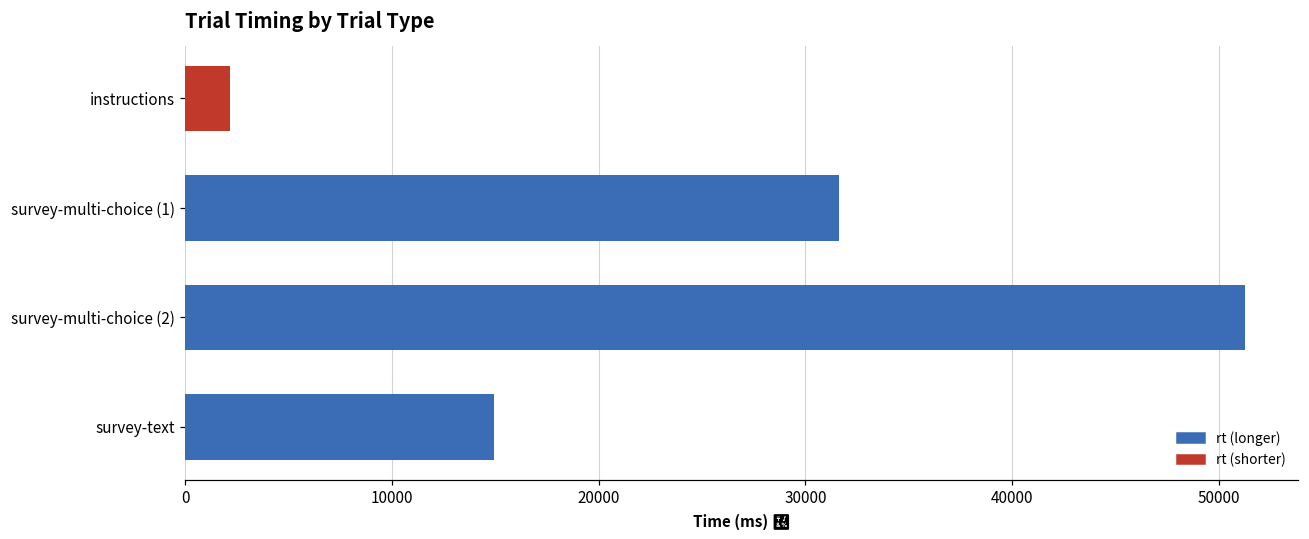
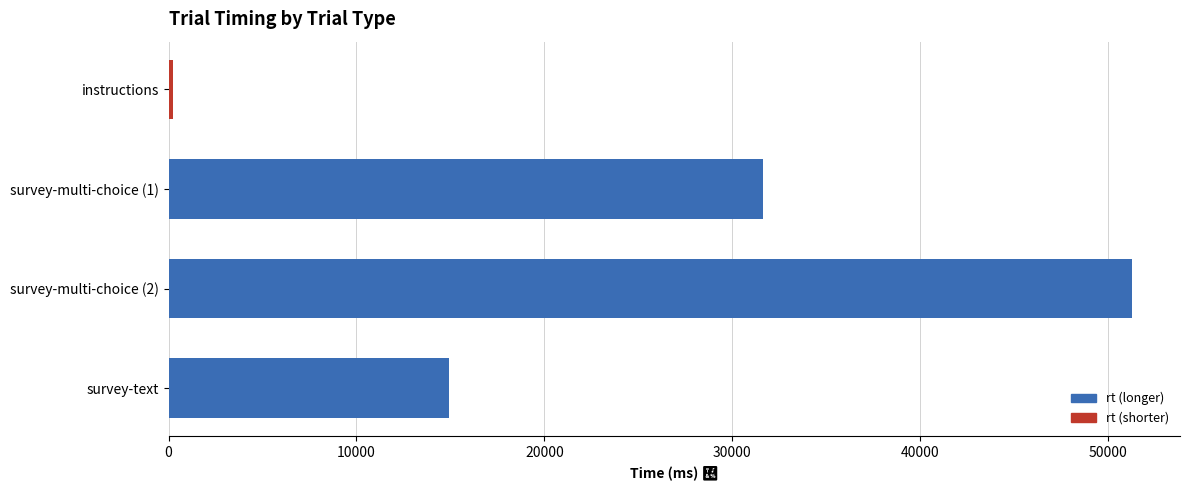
instructions: 2200 -> 200
